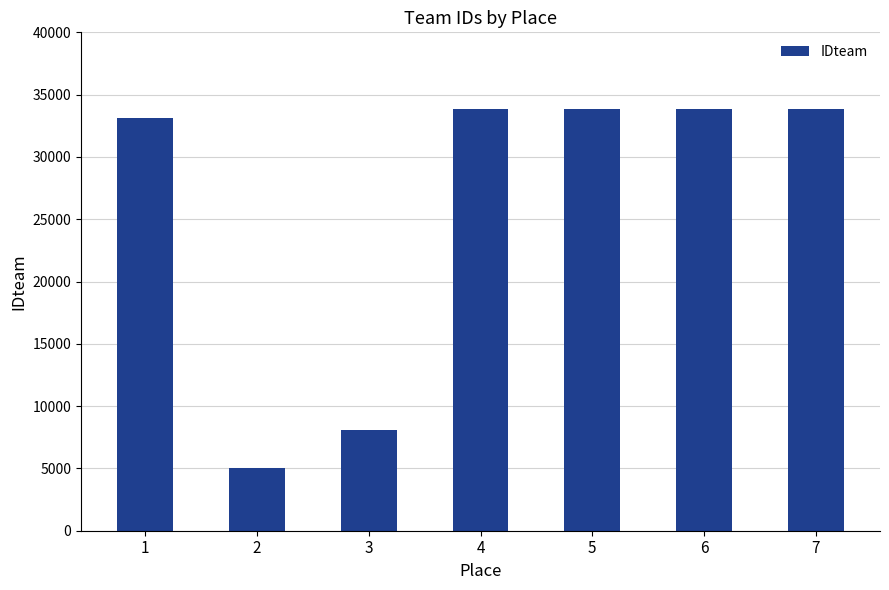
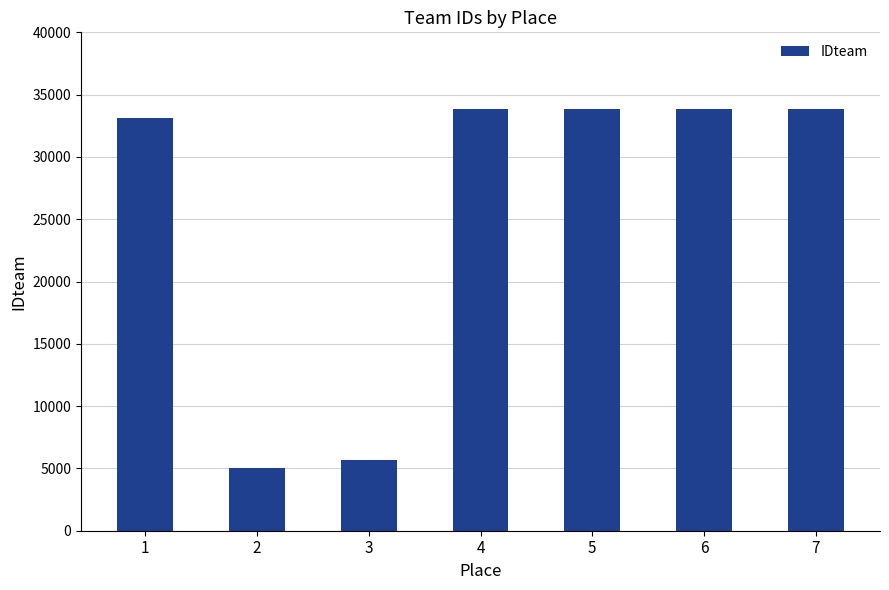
3: 8100 -> 5700
